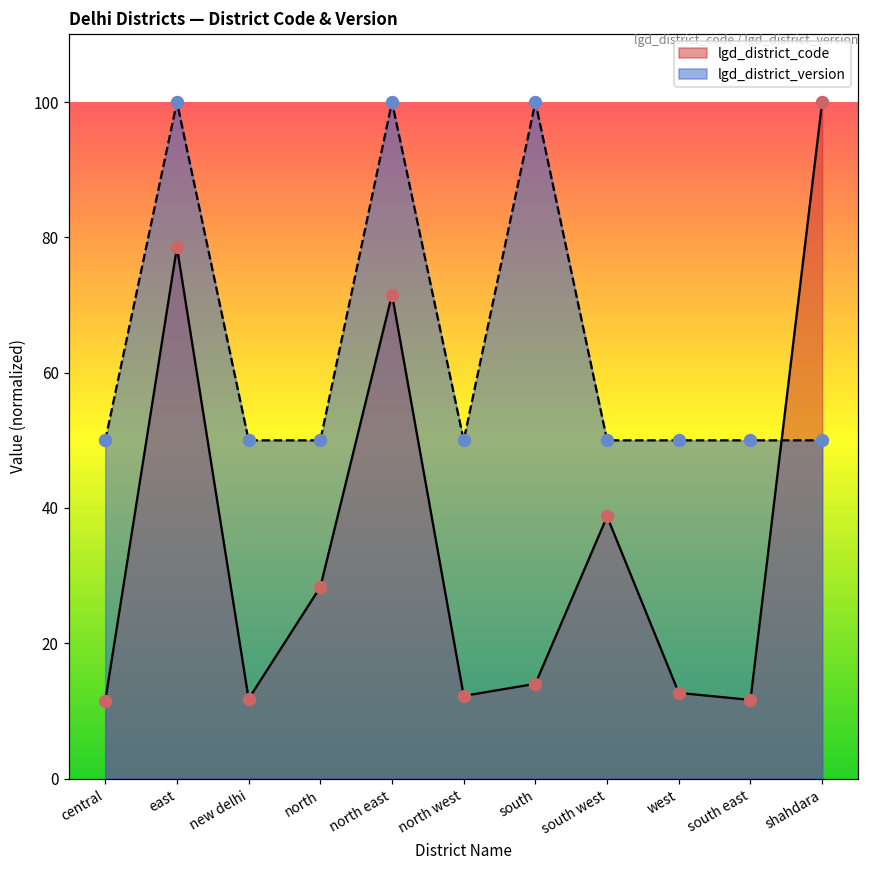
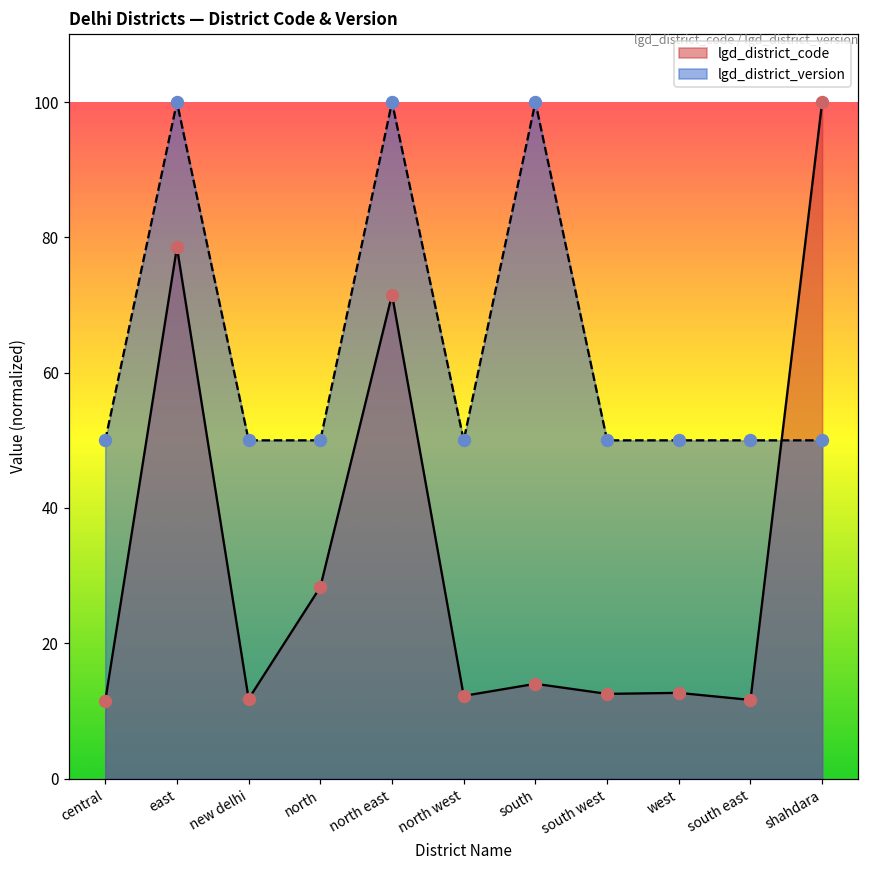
lgd_district_code, south west: 39 -> 13
